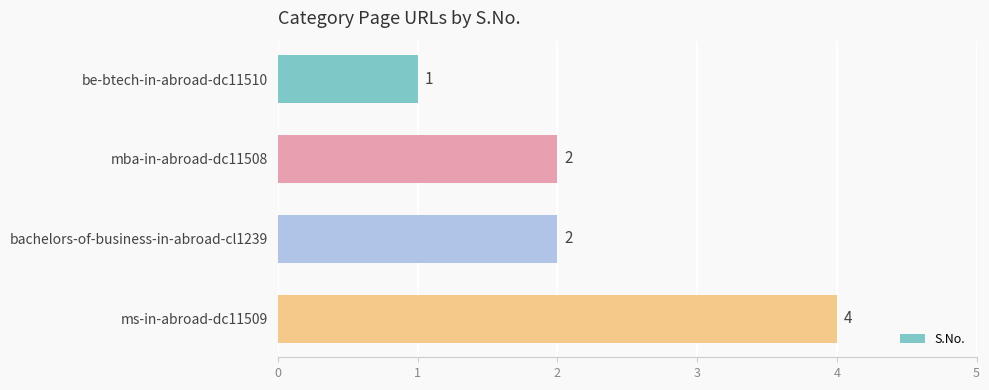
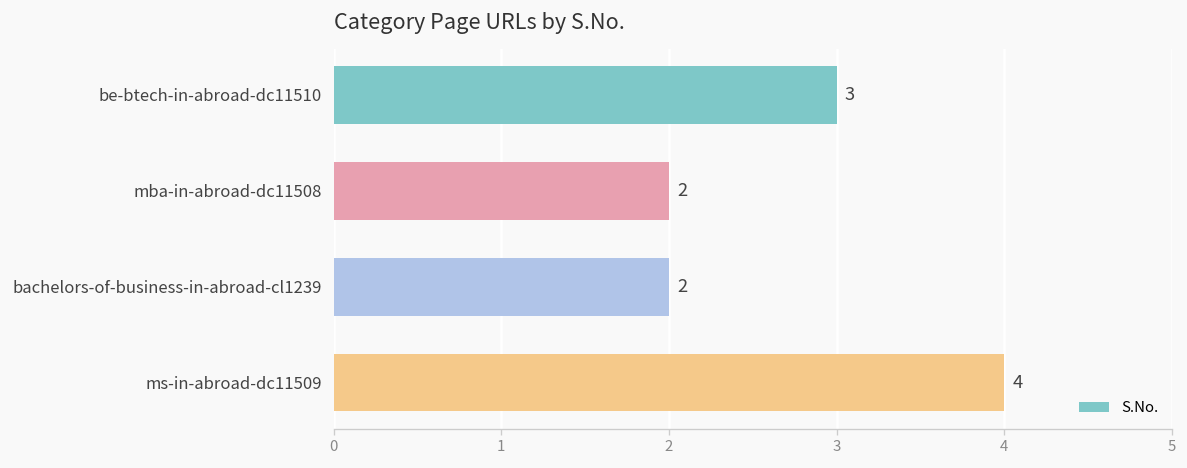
be-btech-in-abroad-dc11510: 1 -> 3
